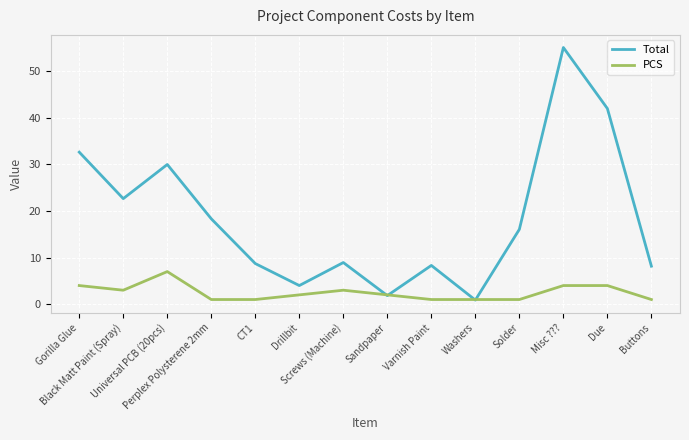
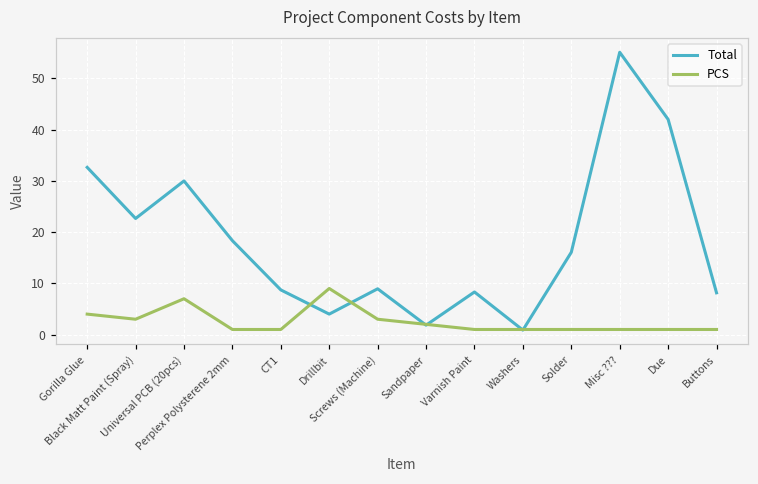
PCS, Drillbit: 2 -> 9
PCS, Misc ???: 4 -> 1
PCS, Due: 4 -> 1
